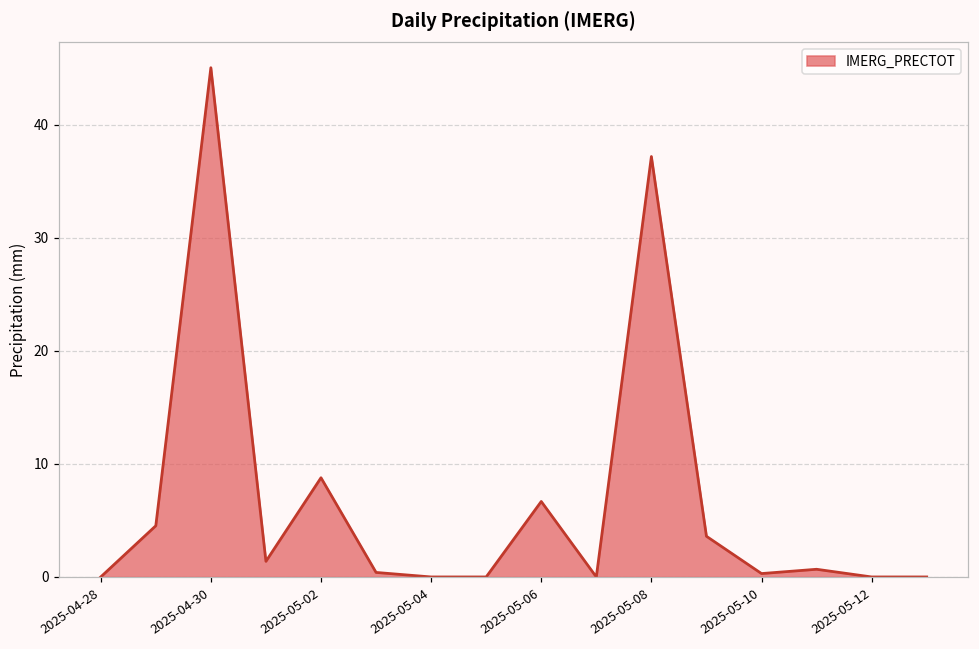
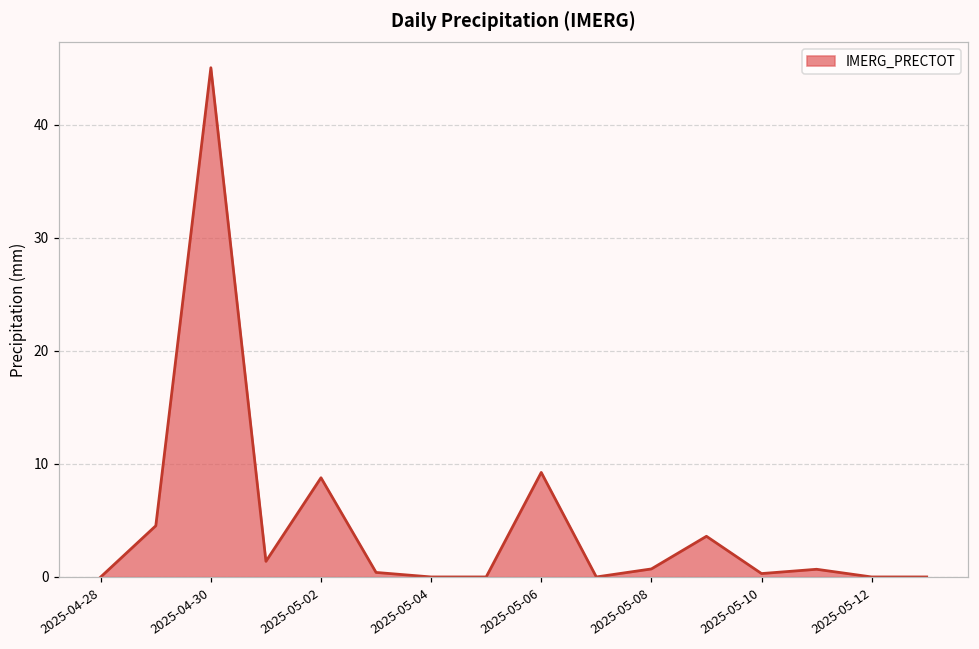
2025-05-06: 6.7 -> 9.3
2025-05-08: 37.2 -> 0.7
